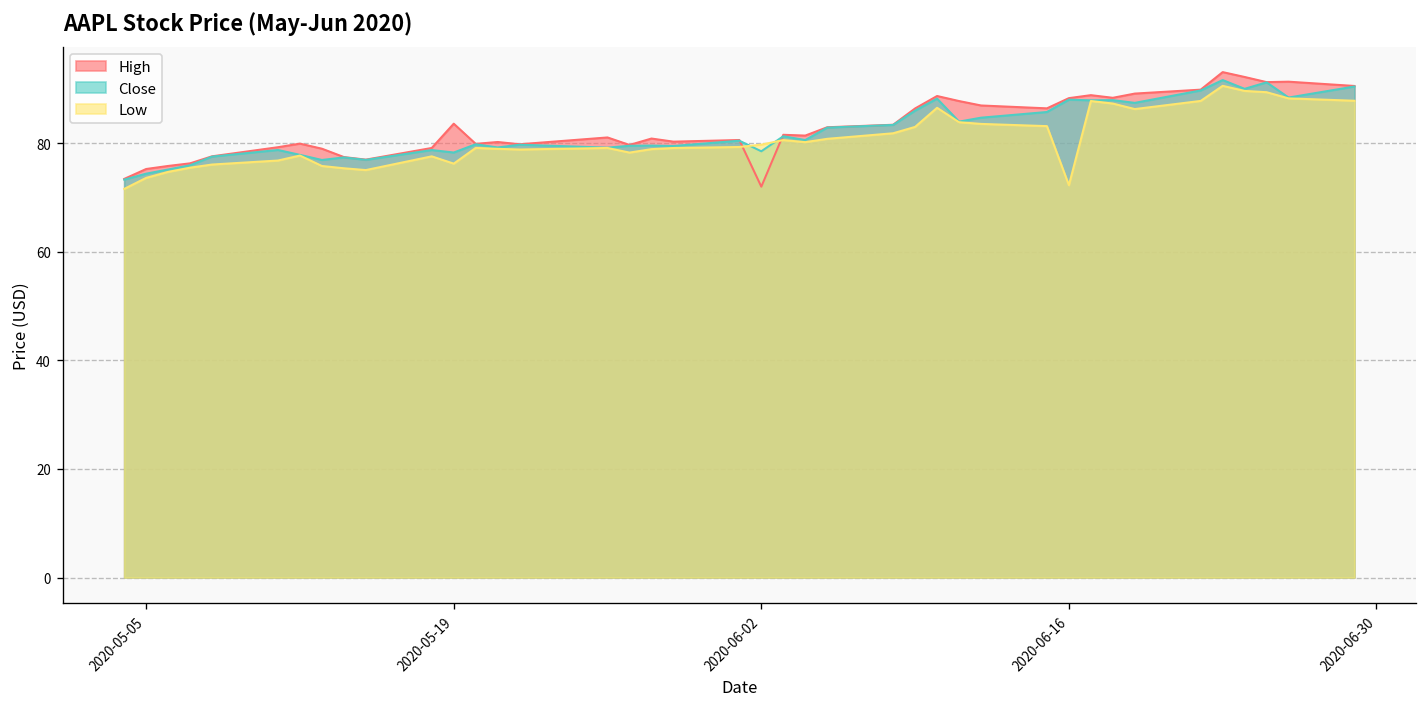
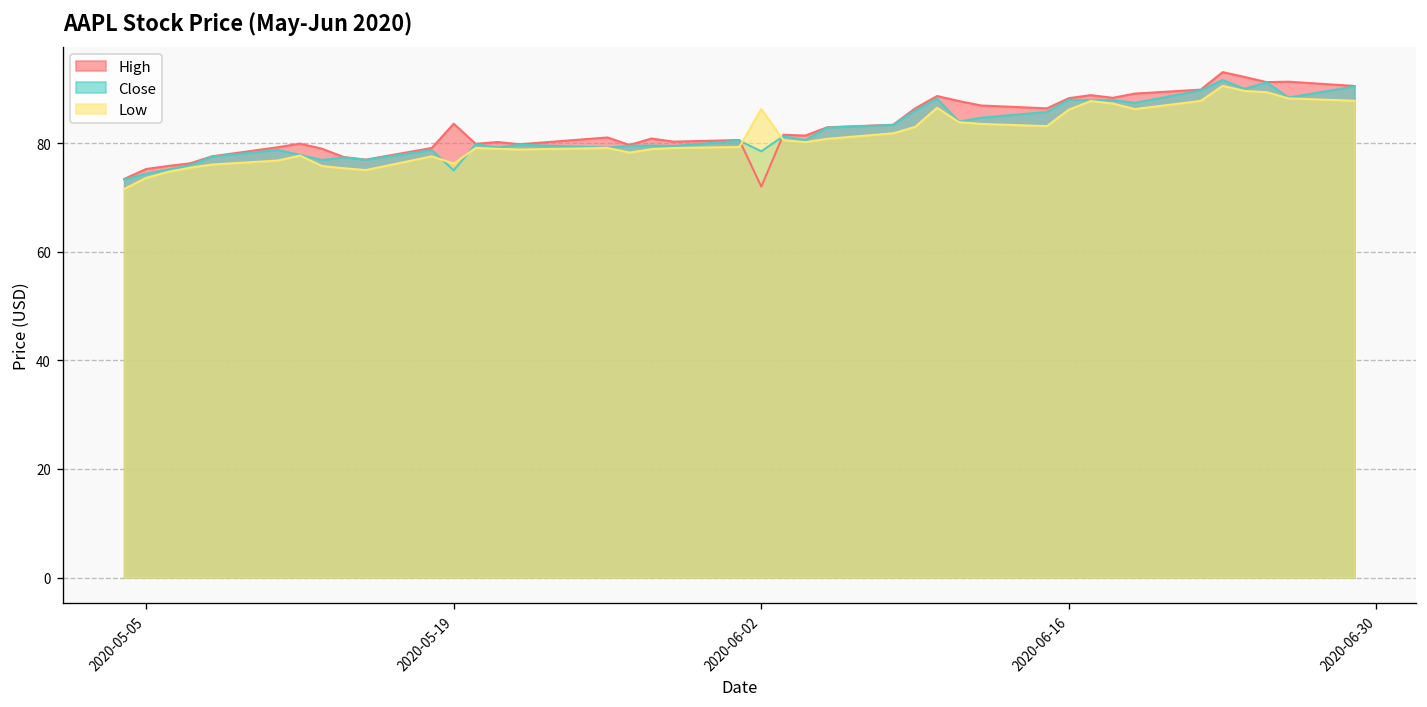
Close, 2020-05-19: 78 -> 75
Low, 2020-06-02: 80 -> 86
Low, 2020-06-16: 72 -> 86
